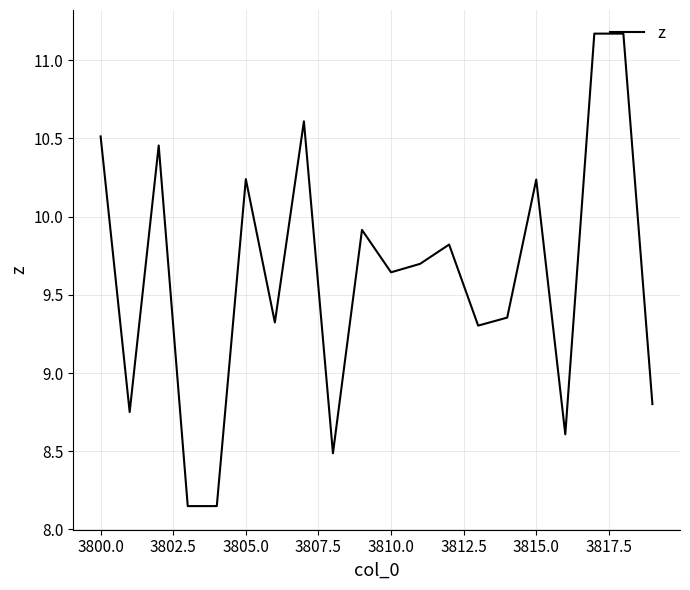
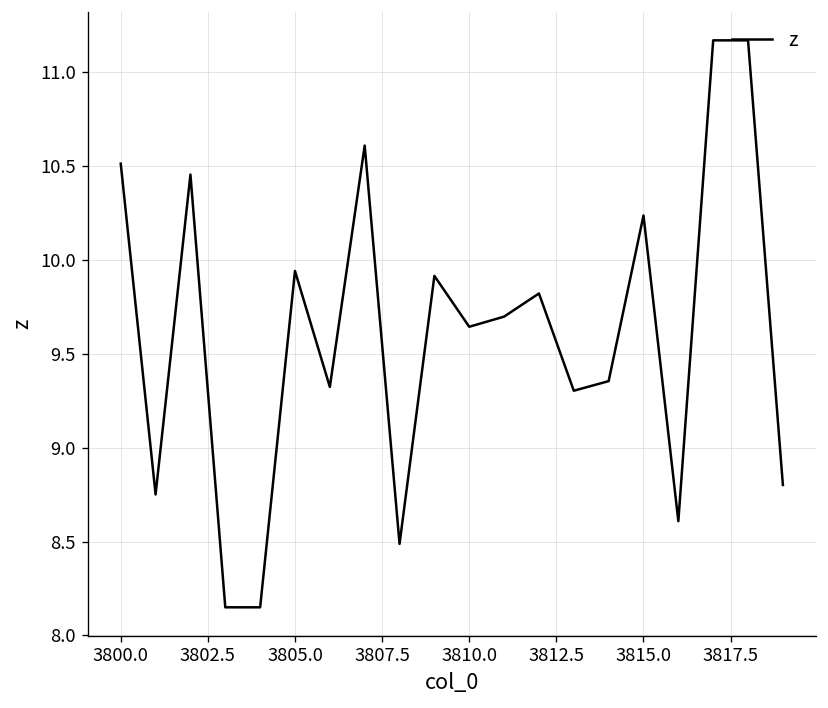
3805.0: 10.24 -> 9.94
